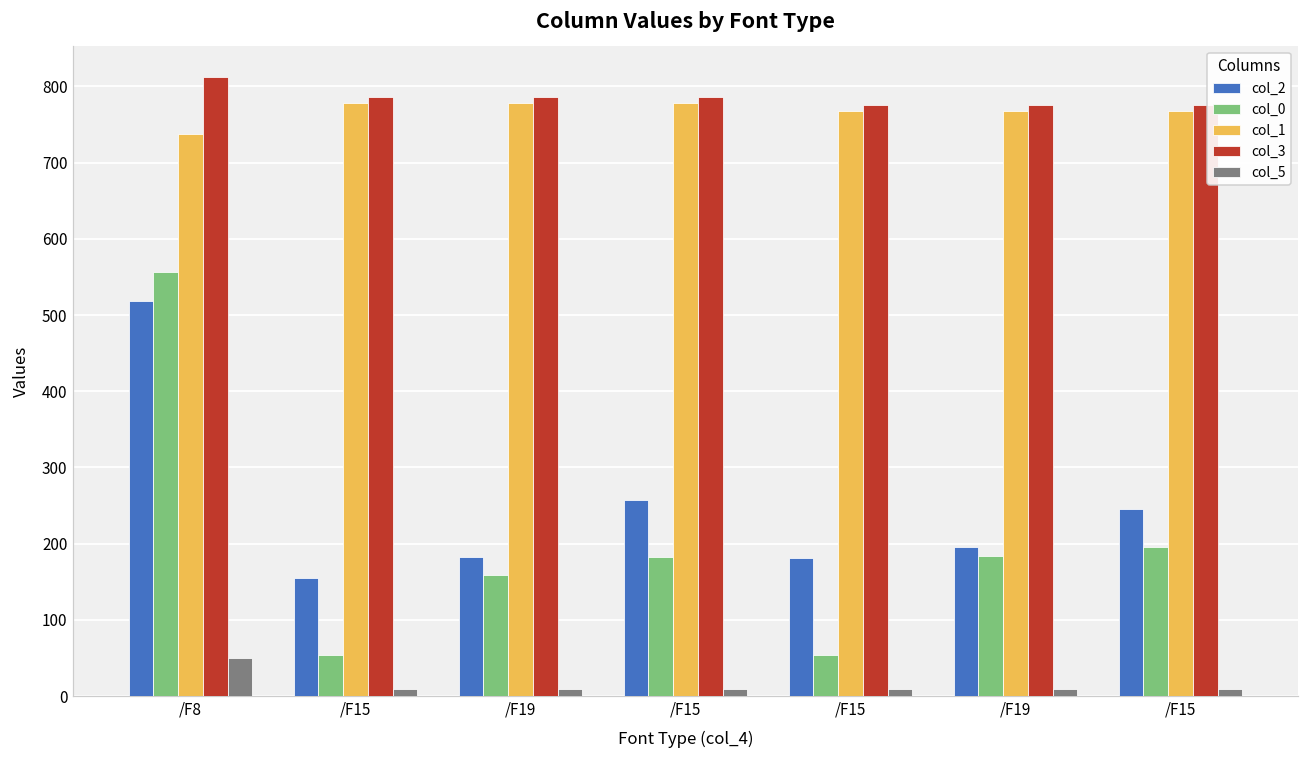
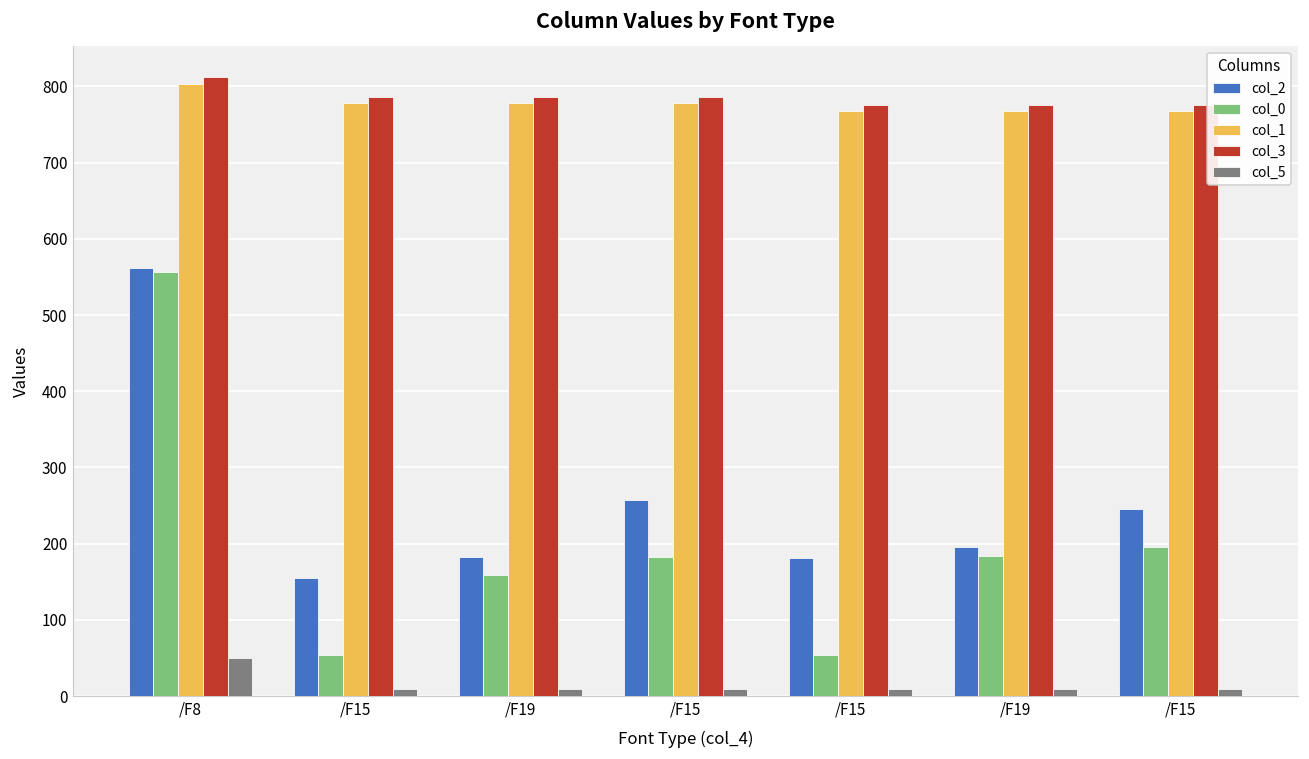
col_2, /F8: 520 -> 560
col_1, /F8: 740 -> 800
